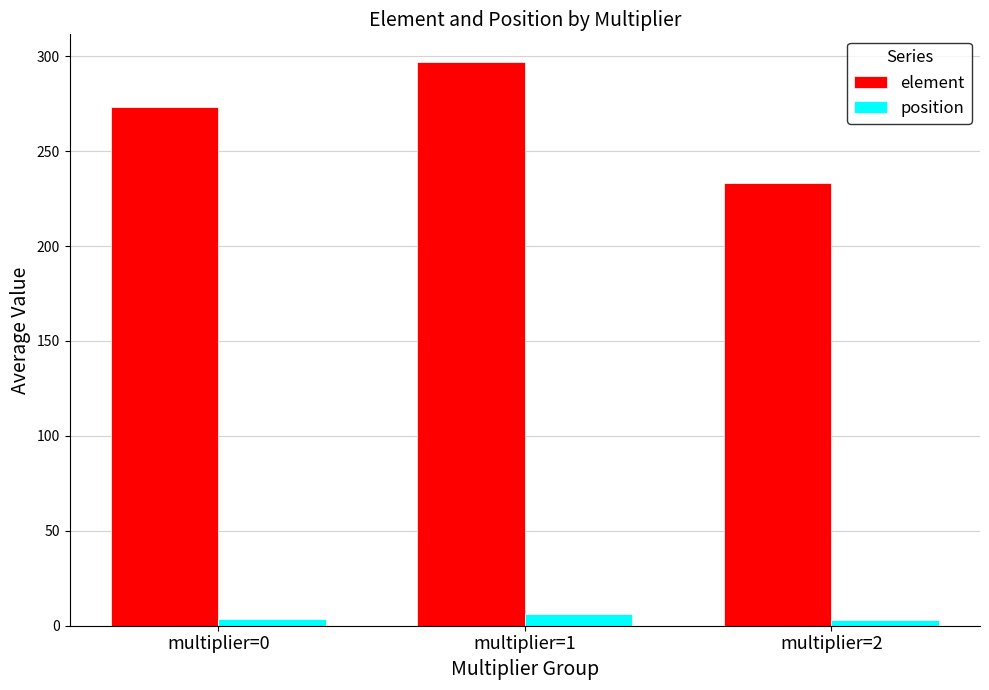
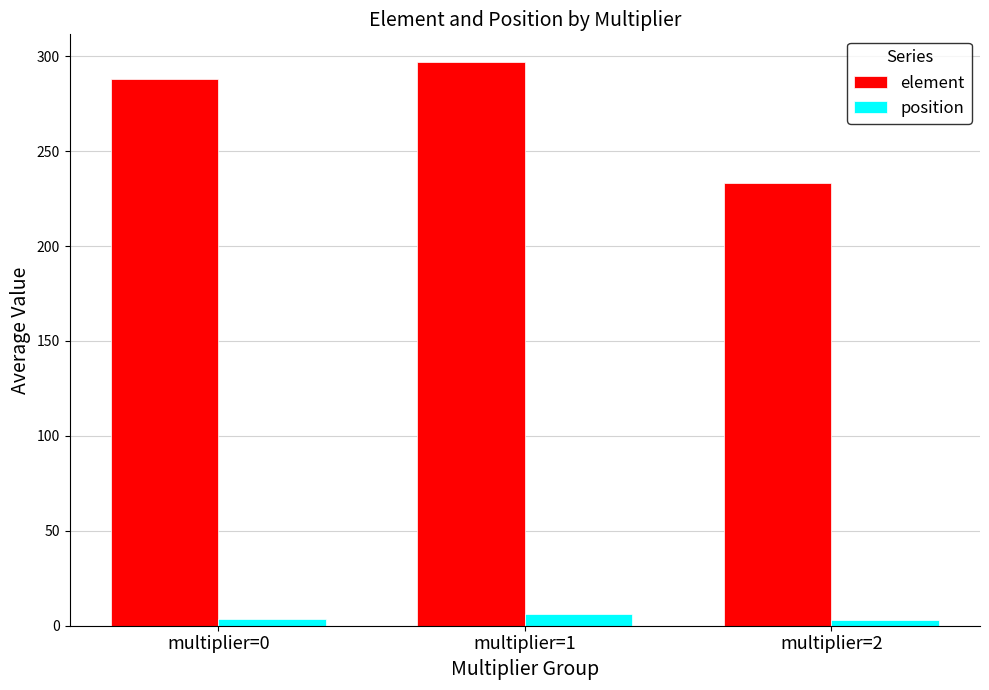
element, multiplier=0: 273 -> 288
